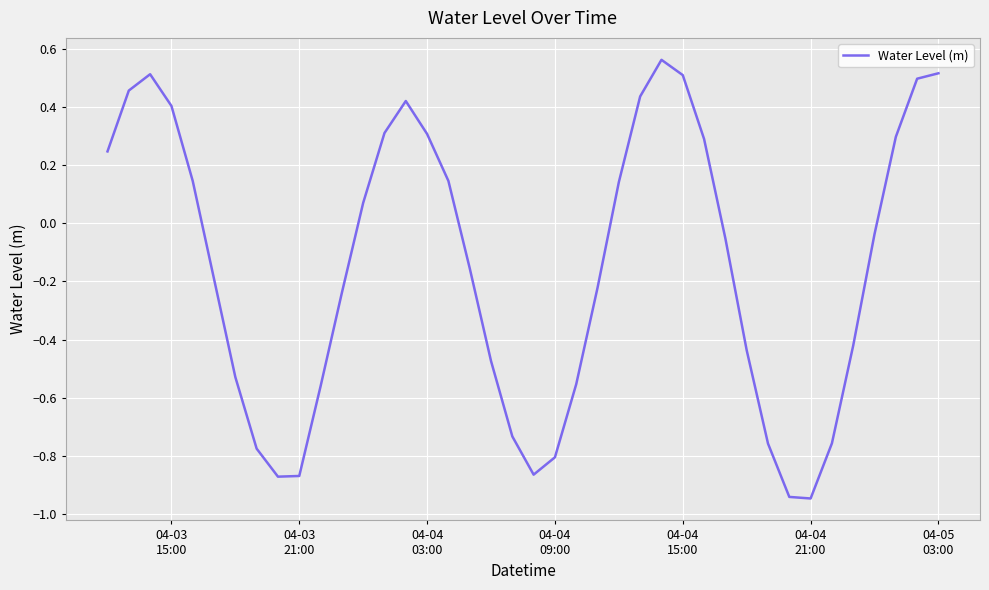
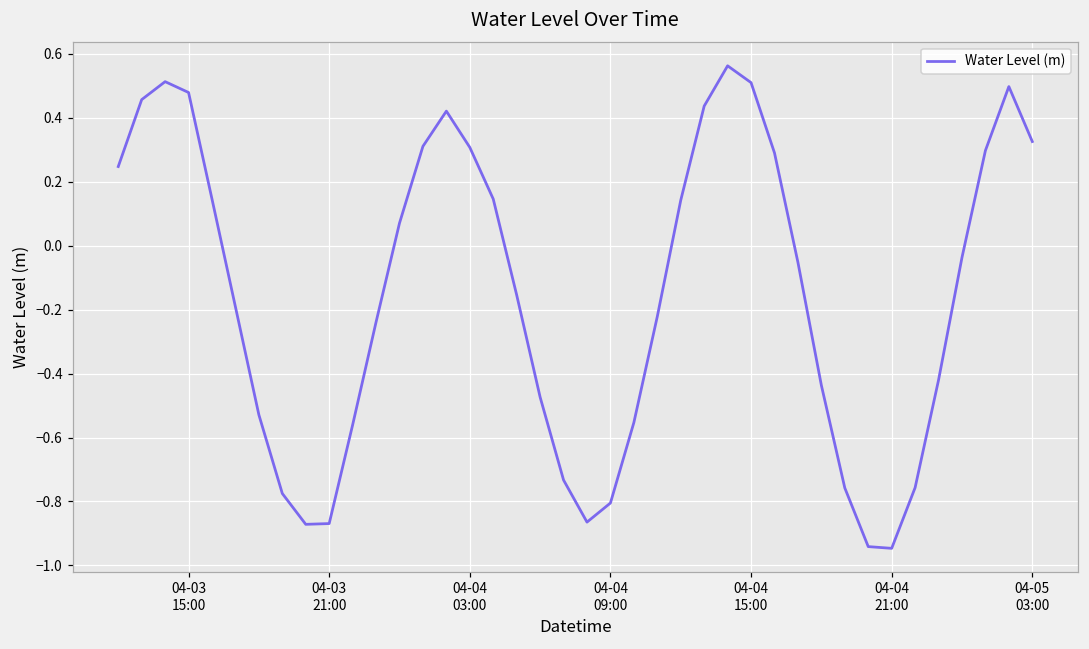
04-03 15:00: 0.40 -> 0.48
04-05 03:00: 0.52 -> 0.33
